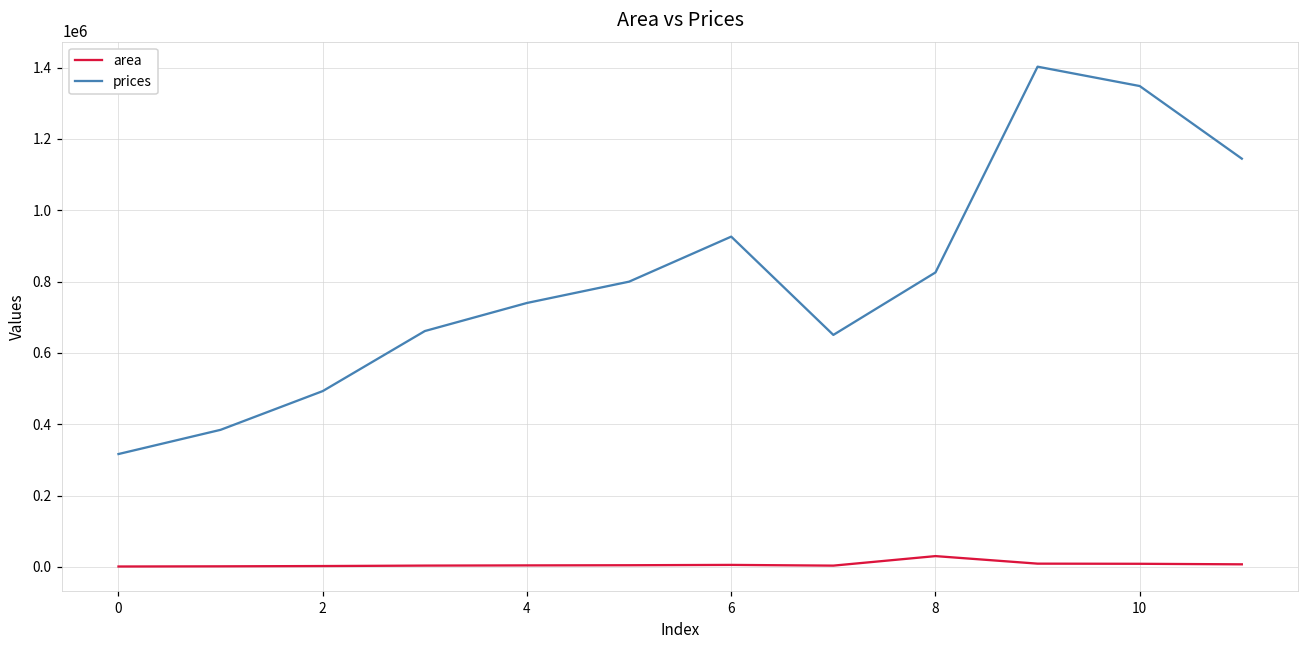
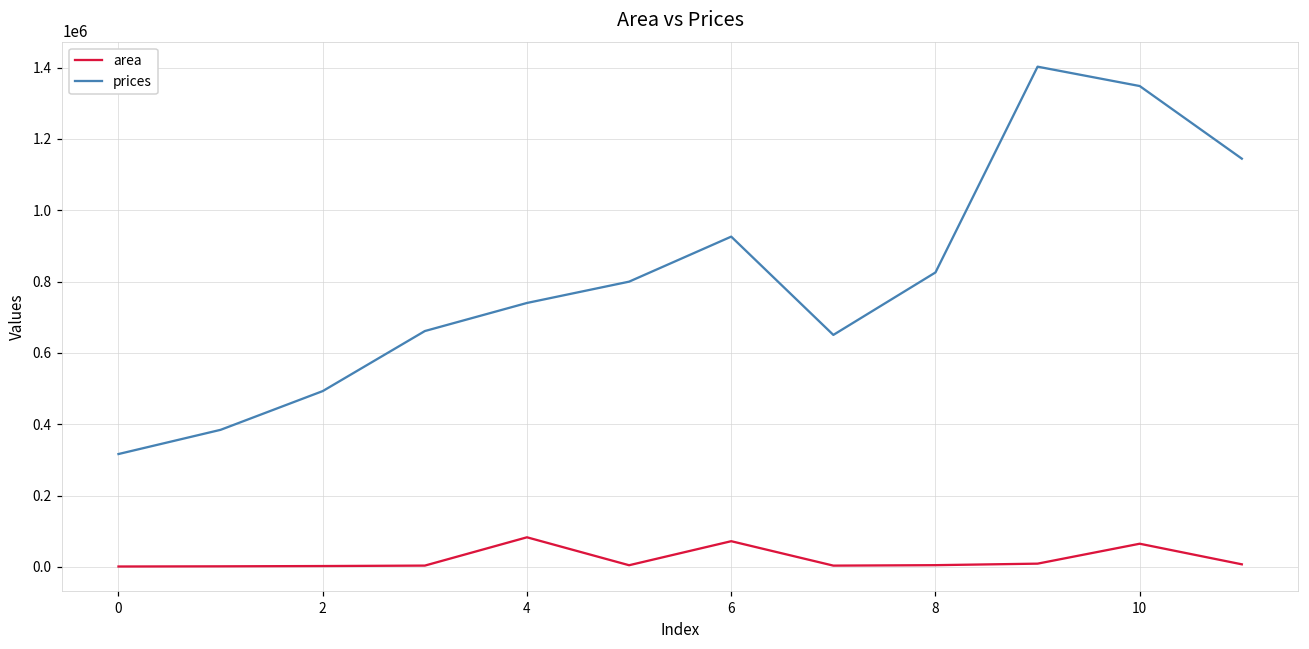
area, 4: 0 -> 80000
area, 6: 10000 -> 70000
area, 8: 30000 -> 0
area, 10: 10000 -> 60000
